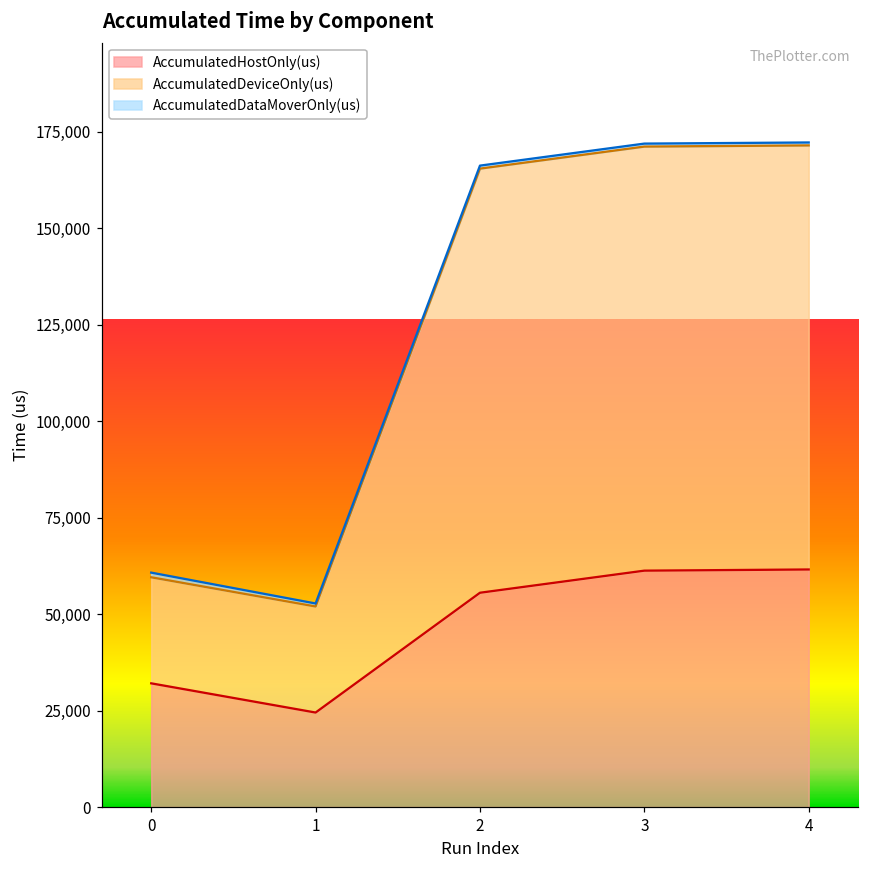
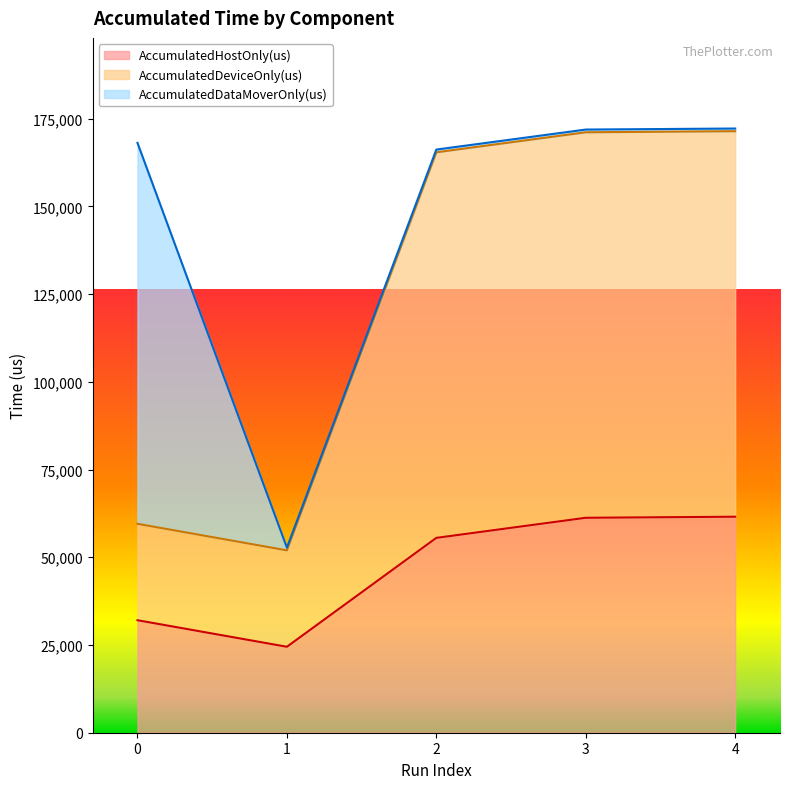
AccumulatedDataMoverOnly(us), 0: 1,000 -> 109,000
